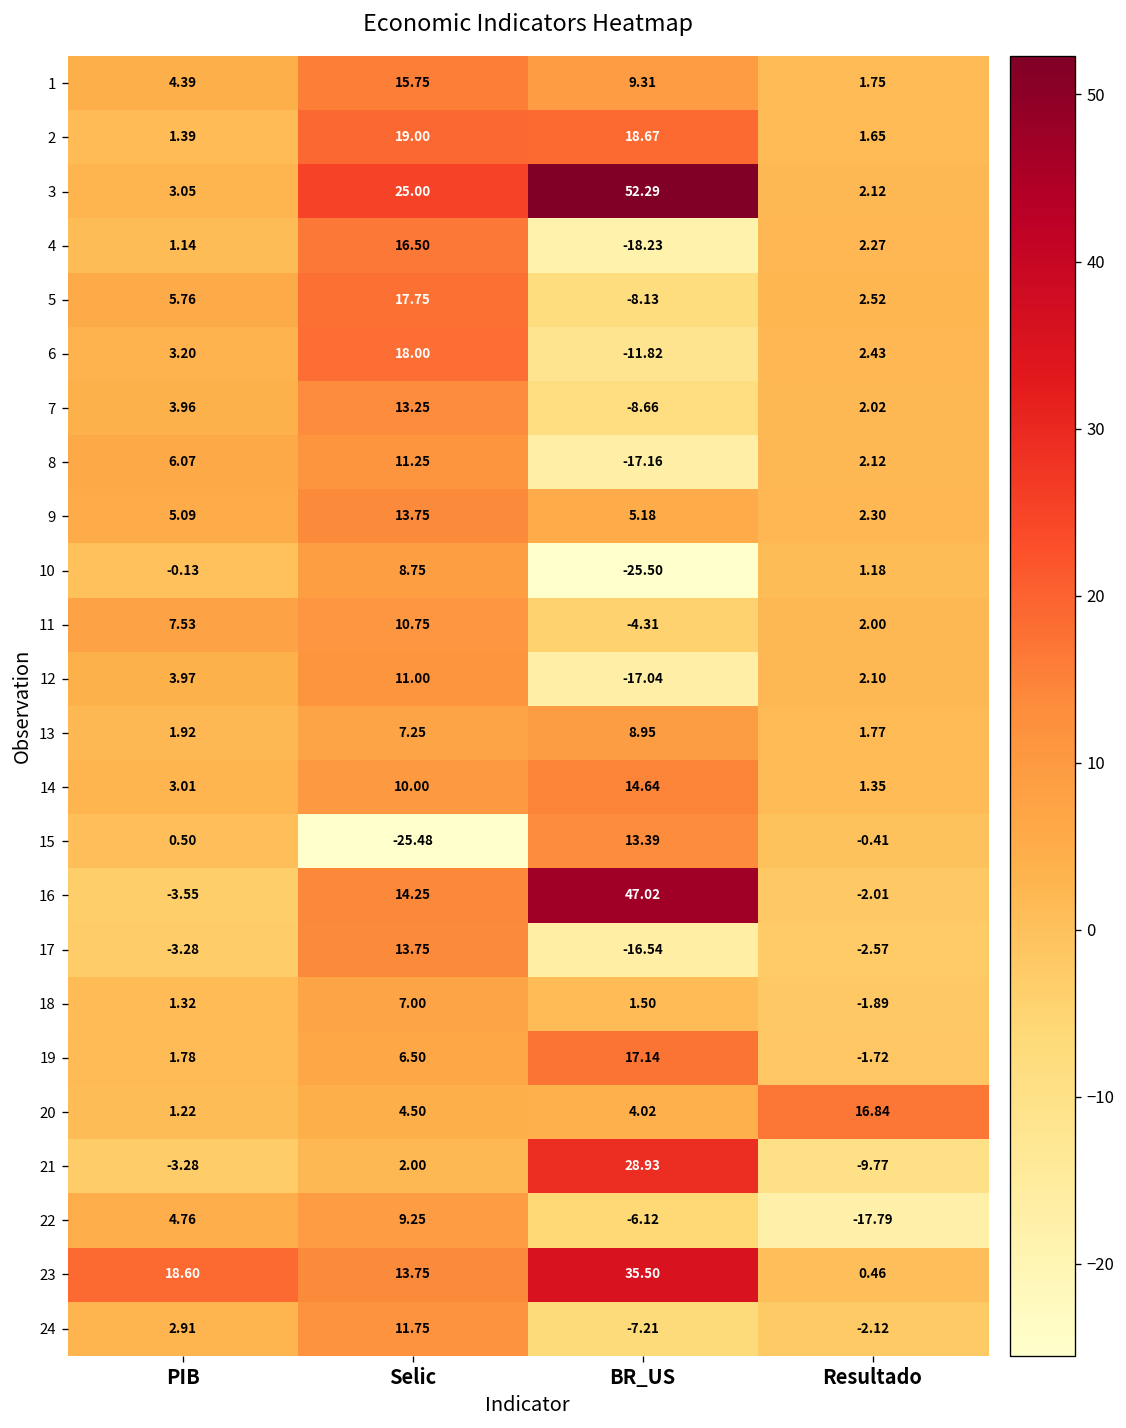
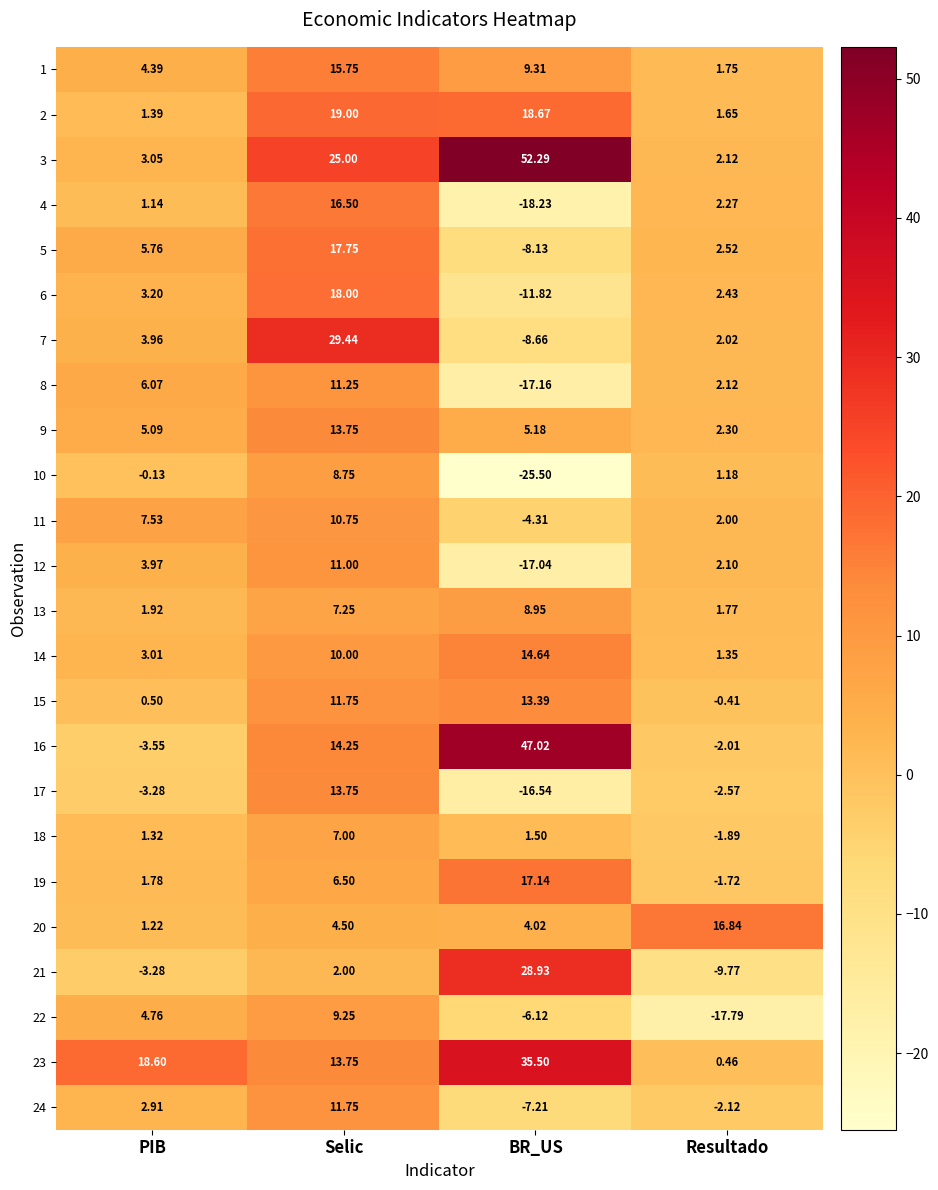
7, Selic: 13.25 -> 29.44
15, Selic: -25.48 -> 11.75
